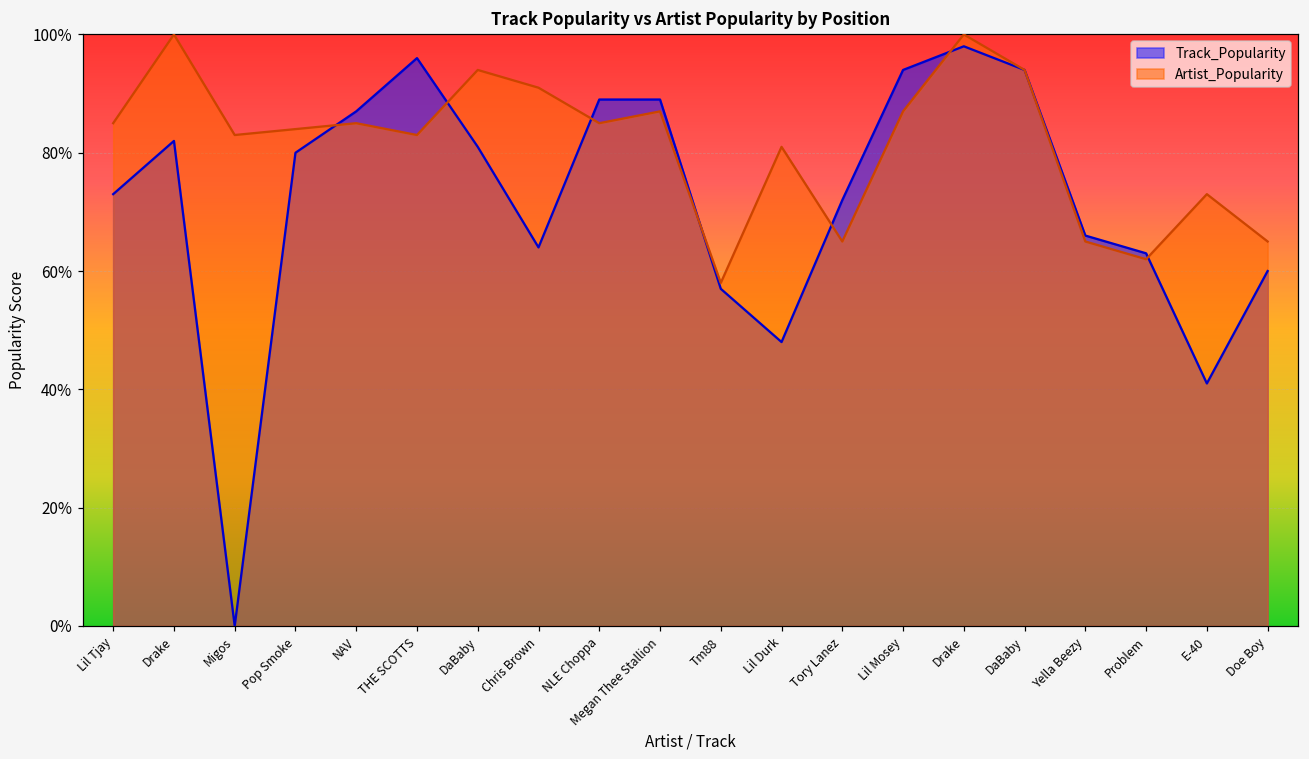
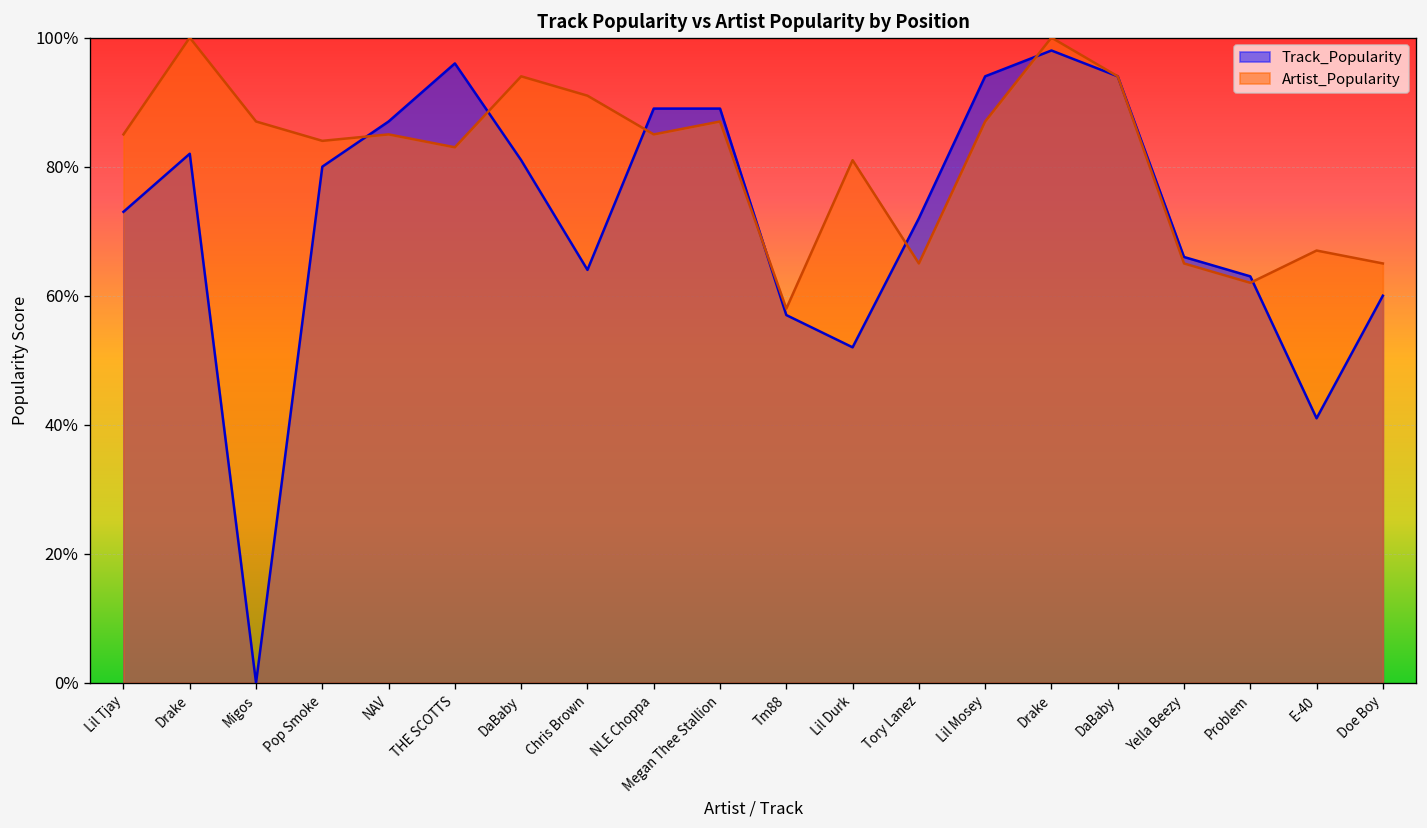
Artist_Popularity, Migos: 83% -> 87%
Track_Popularity, Lil Durk: 48% -> 52%
Artist_Popularity, E-40: 73% -> 67%
